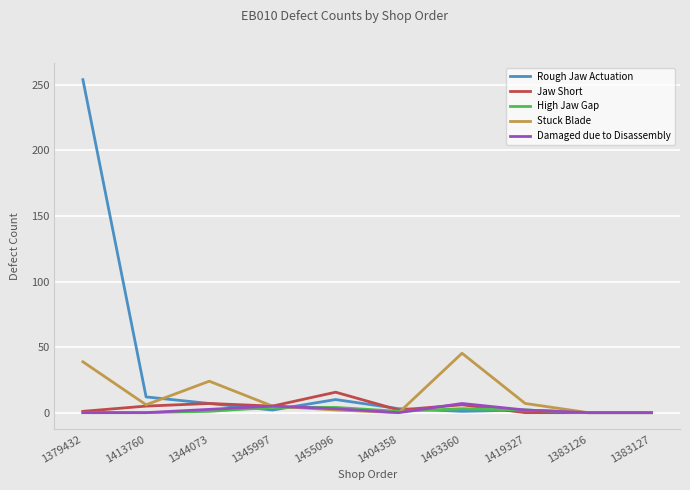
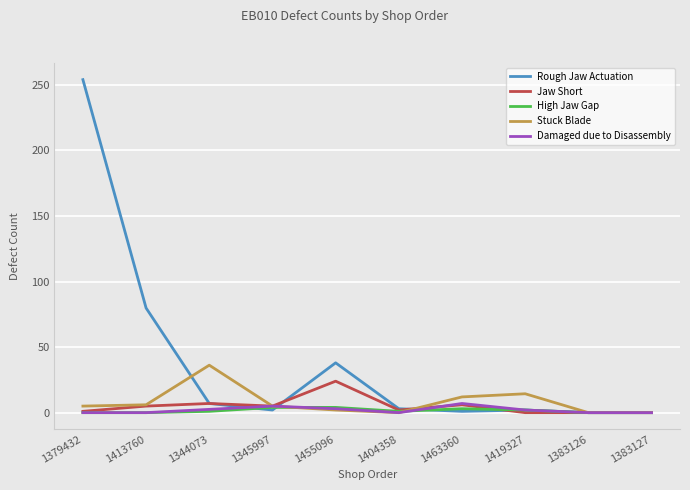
Stuck Blade, 1379432: 39 -> 5
Rough Jaw Actuation, 1413760: 12 -> 80
Stuck Blade, 1344073: 24 -> 36
Rough Jaw Actuation, 1455096: 10 -> 38
Jaw Short, 1455096: 16 -> 24
Stuck Blade, 1463360: 45 -> 12
Stuck Blade, 1419327: 7 -> 14
